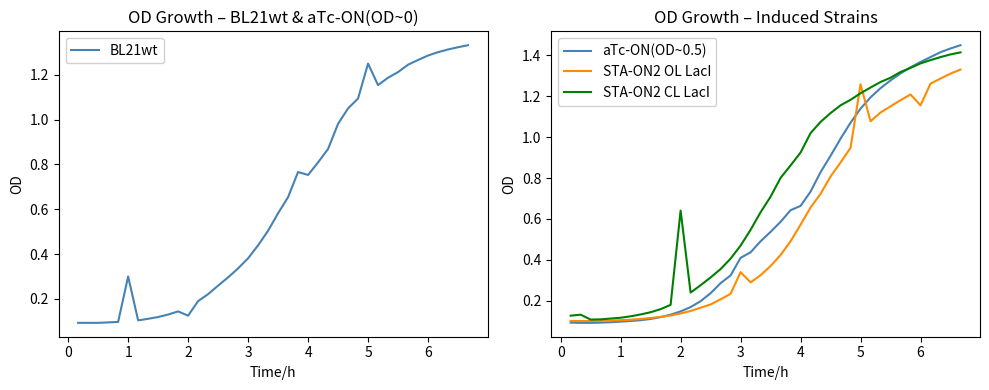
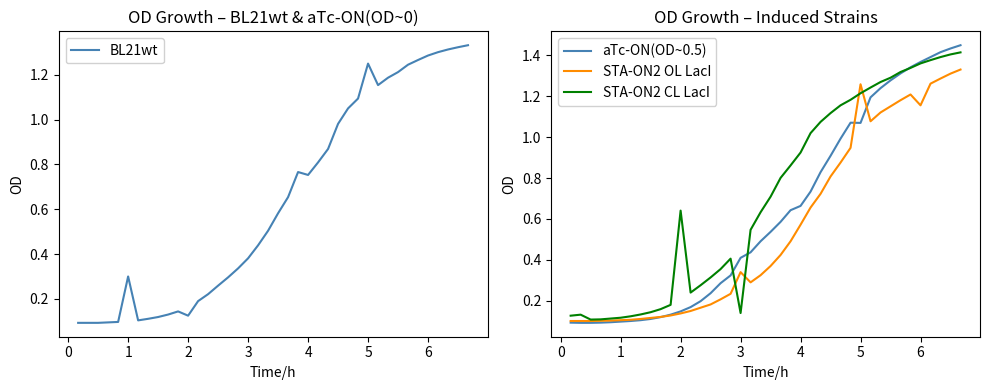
OD Growth – Induced Strains, STA-ON2 CL LacI, 3: 0.47 -> 0.14
OD Growth – Induced Strains, aTc-ON(OD~0.5), 5: 1.14 -> 1.07
